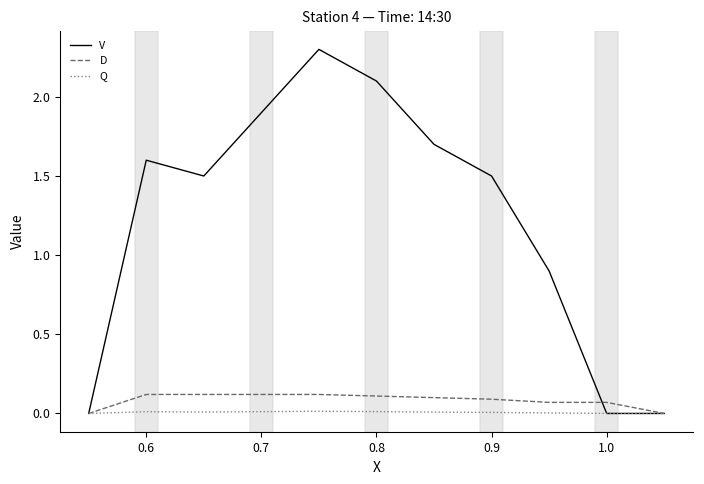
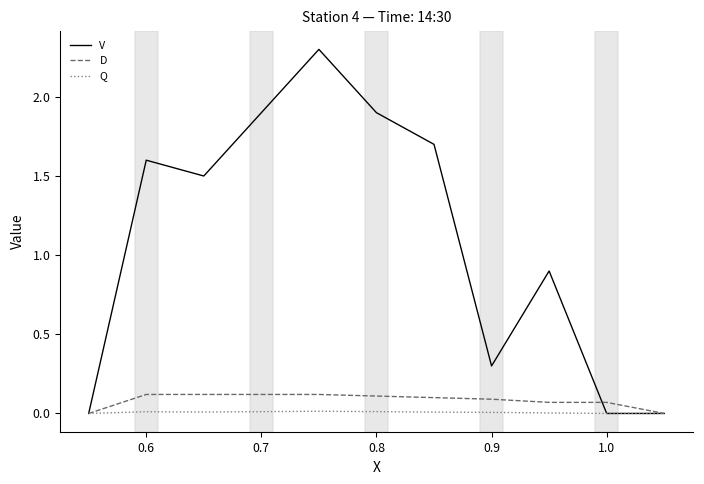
V, 0.8: 2.1 -> 1.9
V, 0.9: 1.5 -> 0.3
